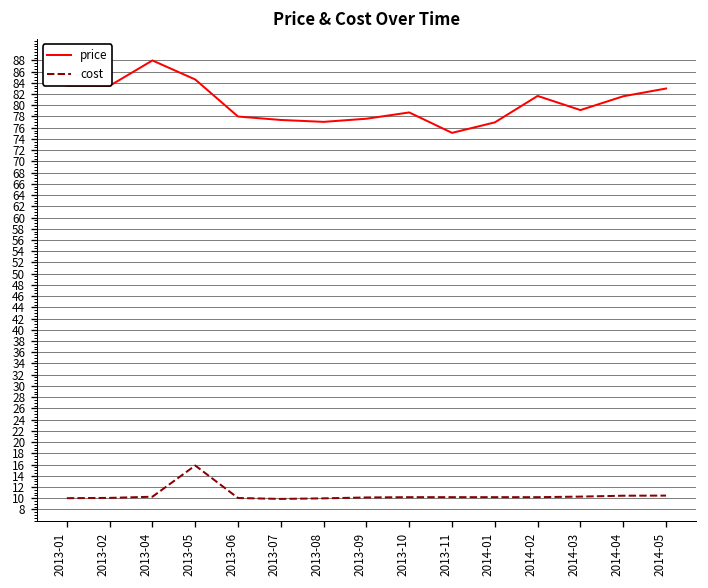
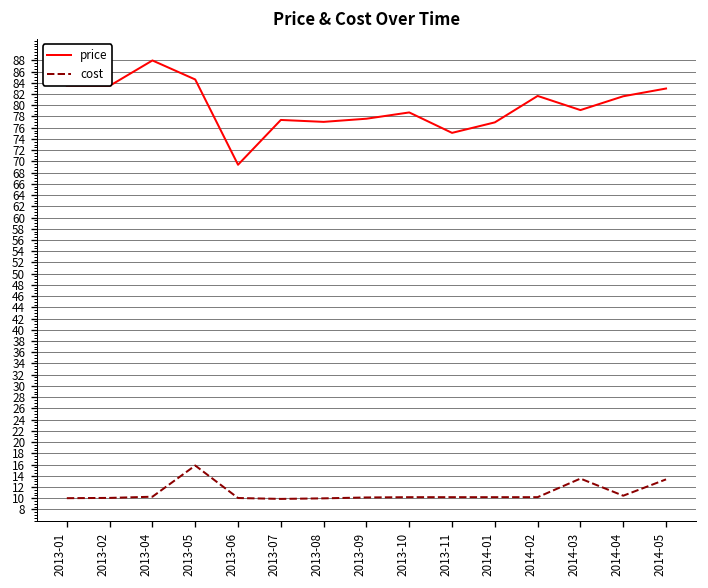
price, 2013-06: 78 -> 69
cost, 2014-03: 10 -> 13
cost, 2014-05: 10 -> 13
